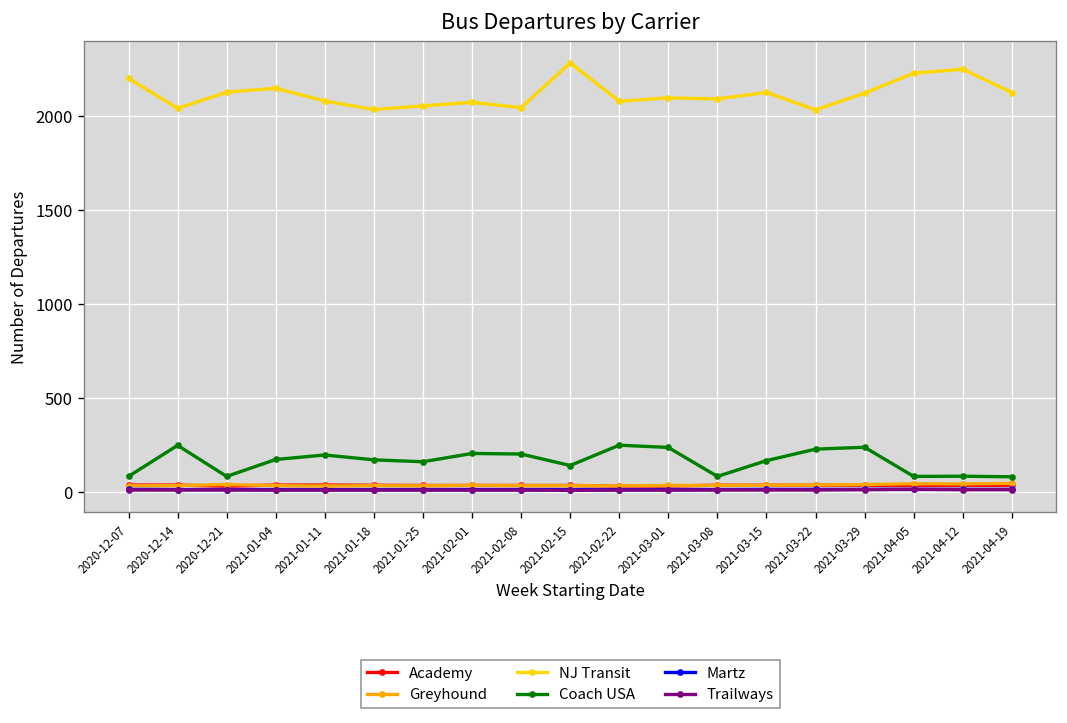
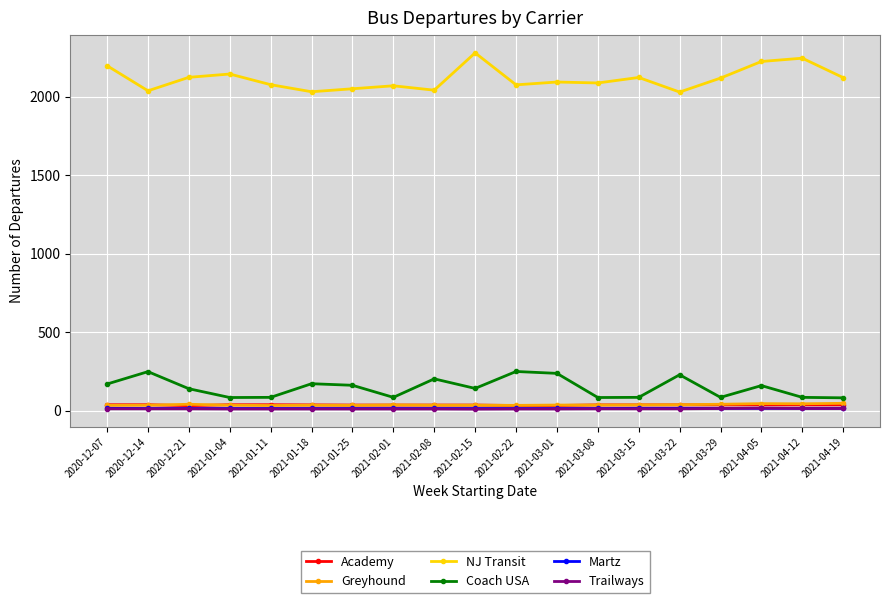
Coach USA, 2020-12-07: 80 -> 170
Coach USA, 2020-12-21: 80 -> 140
Coach USA, 2021-01-04: 170 -> 80
Coach USA, 2021-01-11: 200 -> 80
Coach USA, 2021-02-01: 210 -> 80
Coach USA, 2021-03-15: 170 -> 80
Coach USA, 2021-03-29: 240 -> 80
Coach USA, 2021-04-05: 80 -> 160
